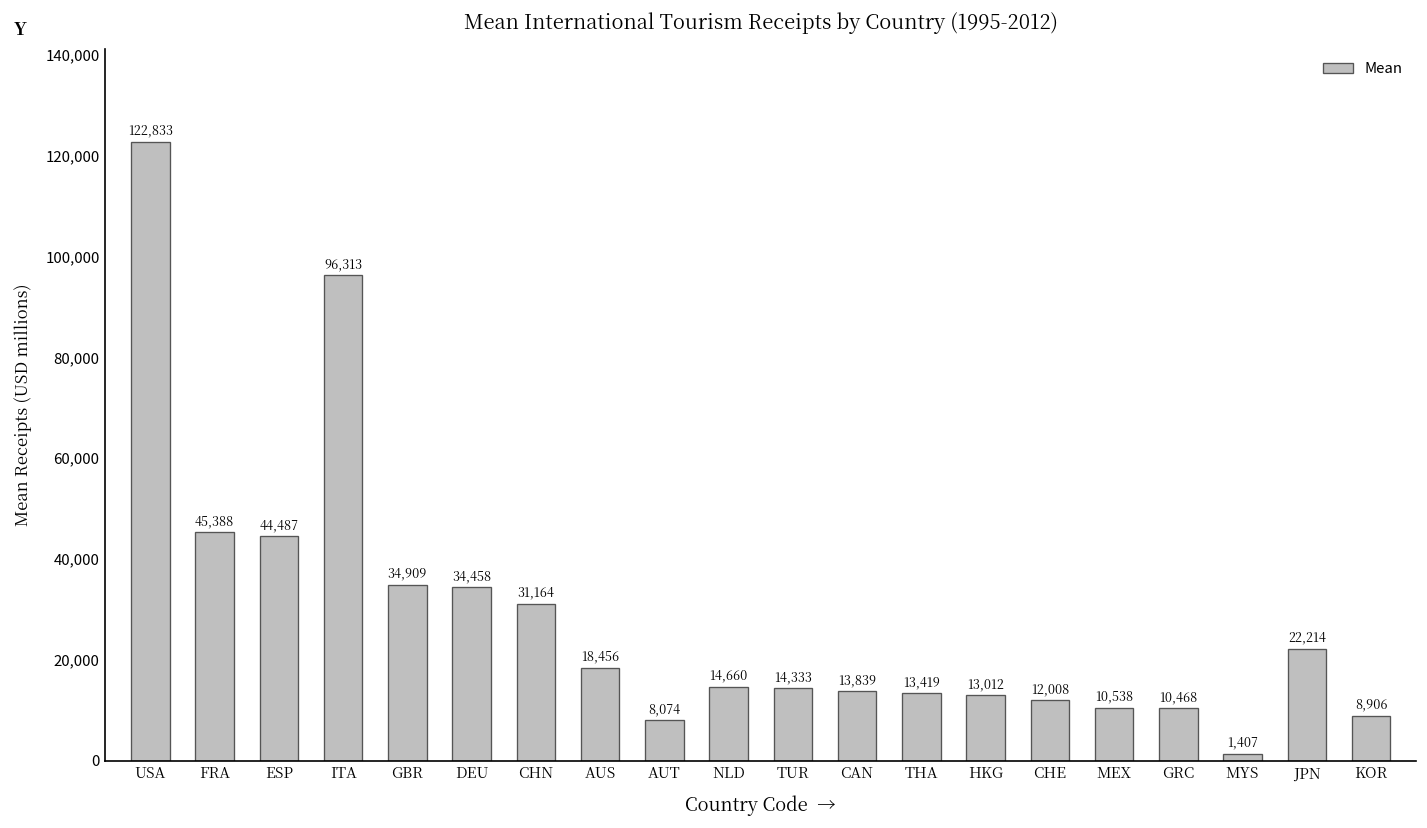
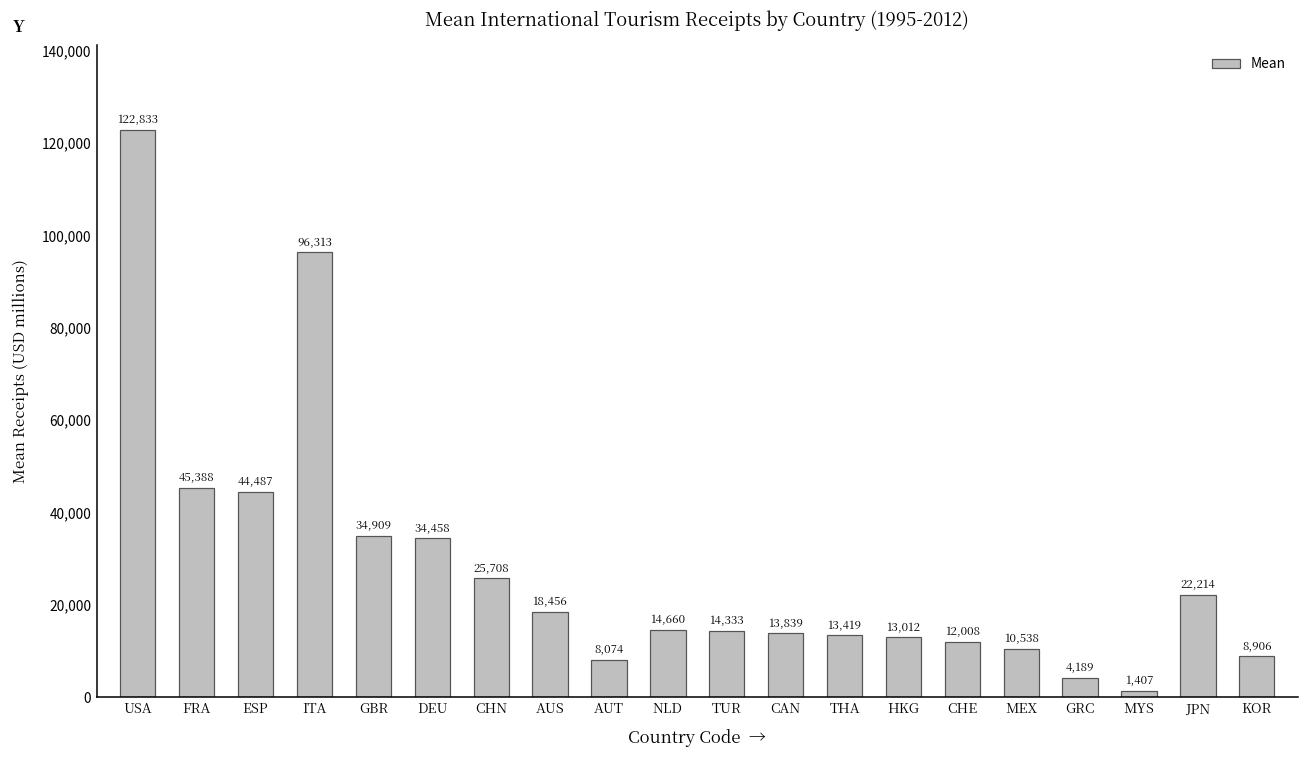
CHN: 31,164 -> 25,708
GRC: 10,468 -> 4,189
